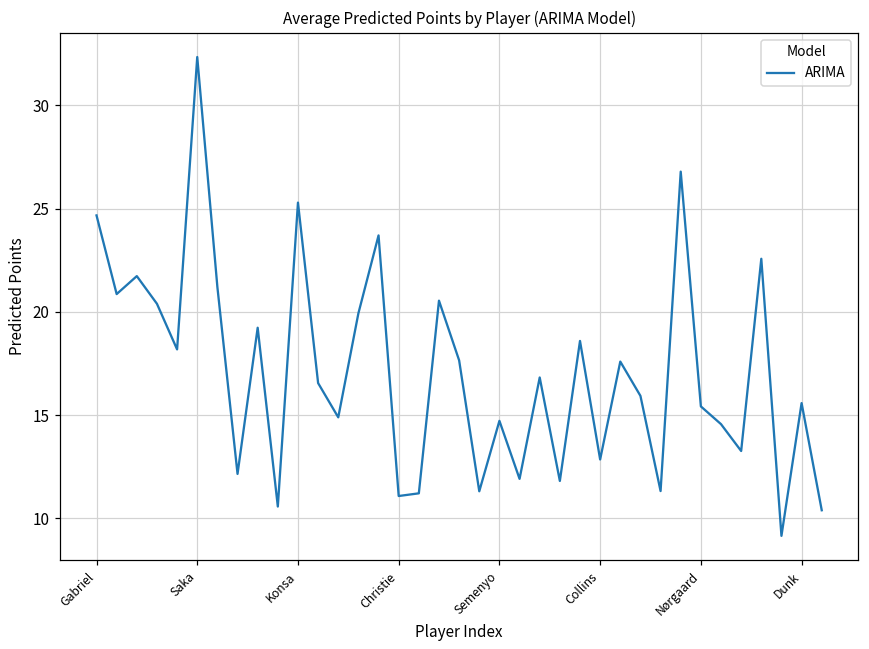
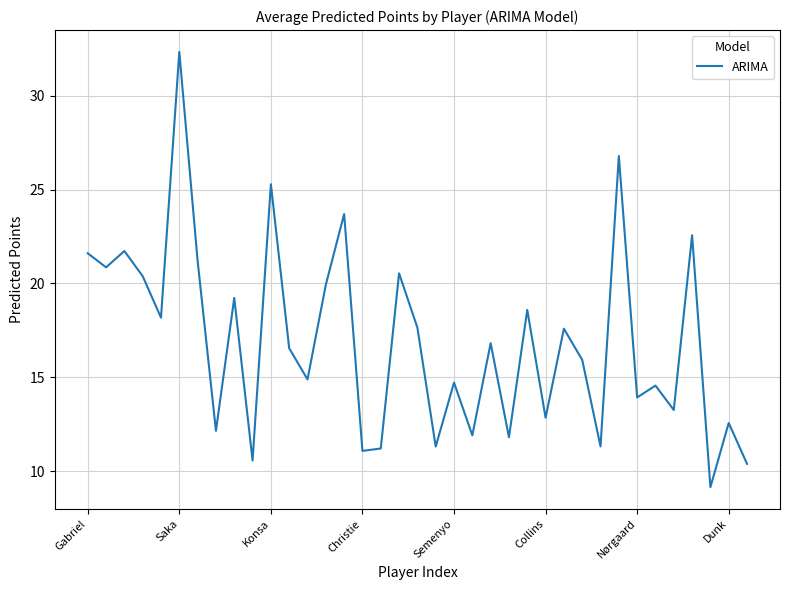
Gabriel: 24.7 -> 21.6
Nørgaard: 15.4 -> 13.9
Dunk: 15.6 -> 12.6
